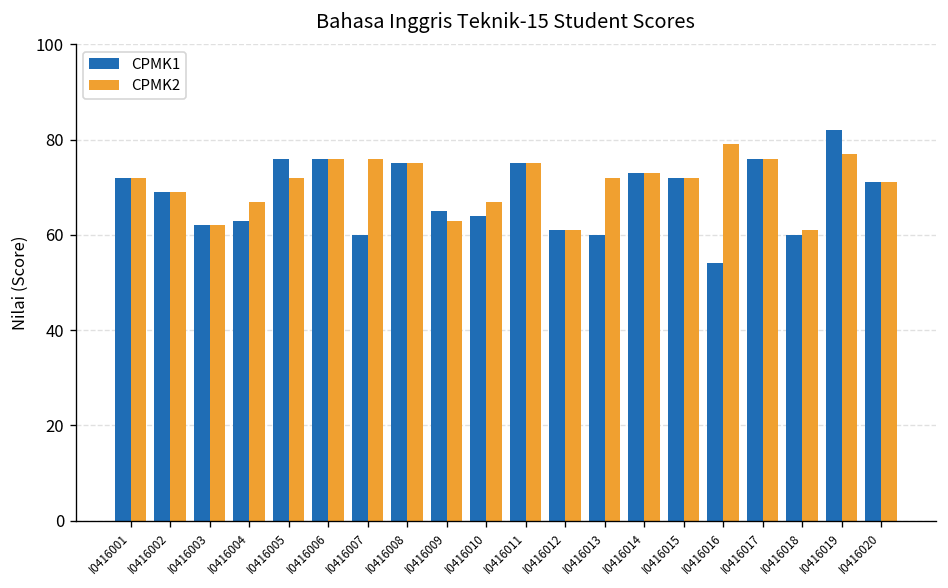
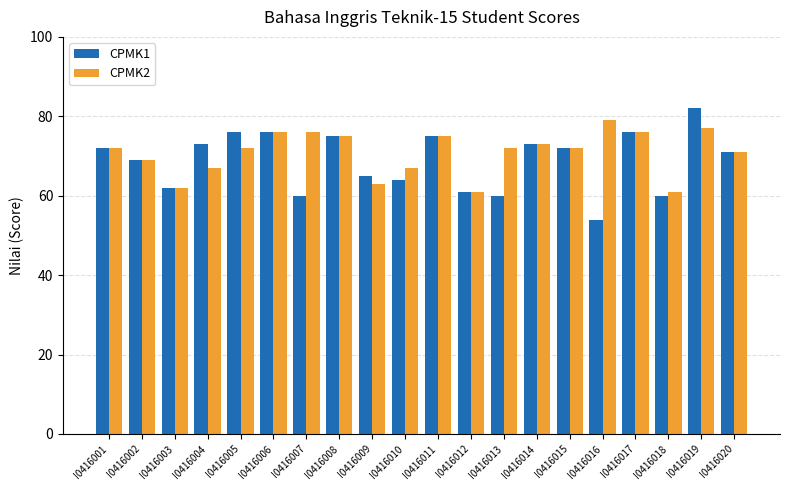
CPMK1, I0416004: 63 -> 73
